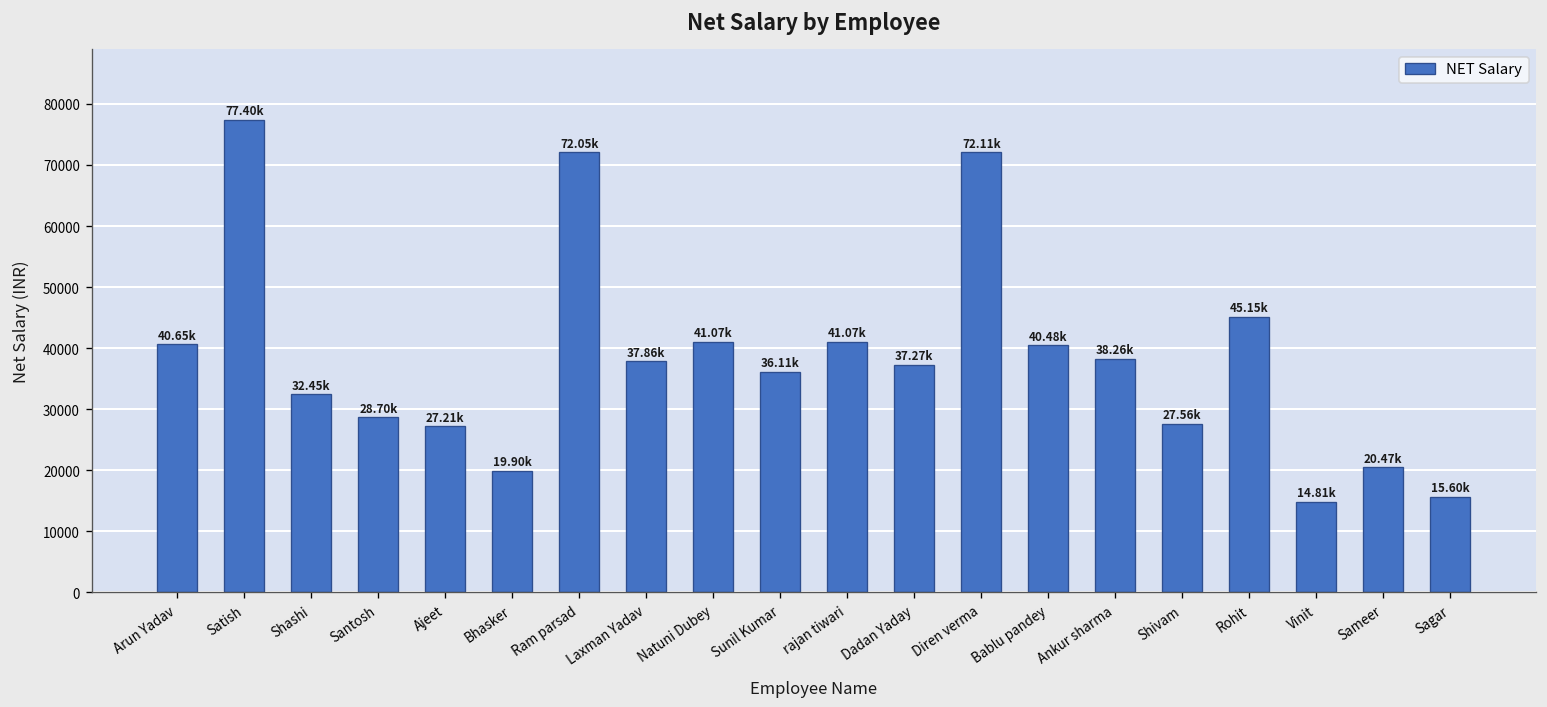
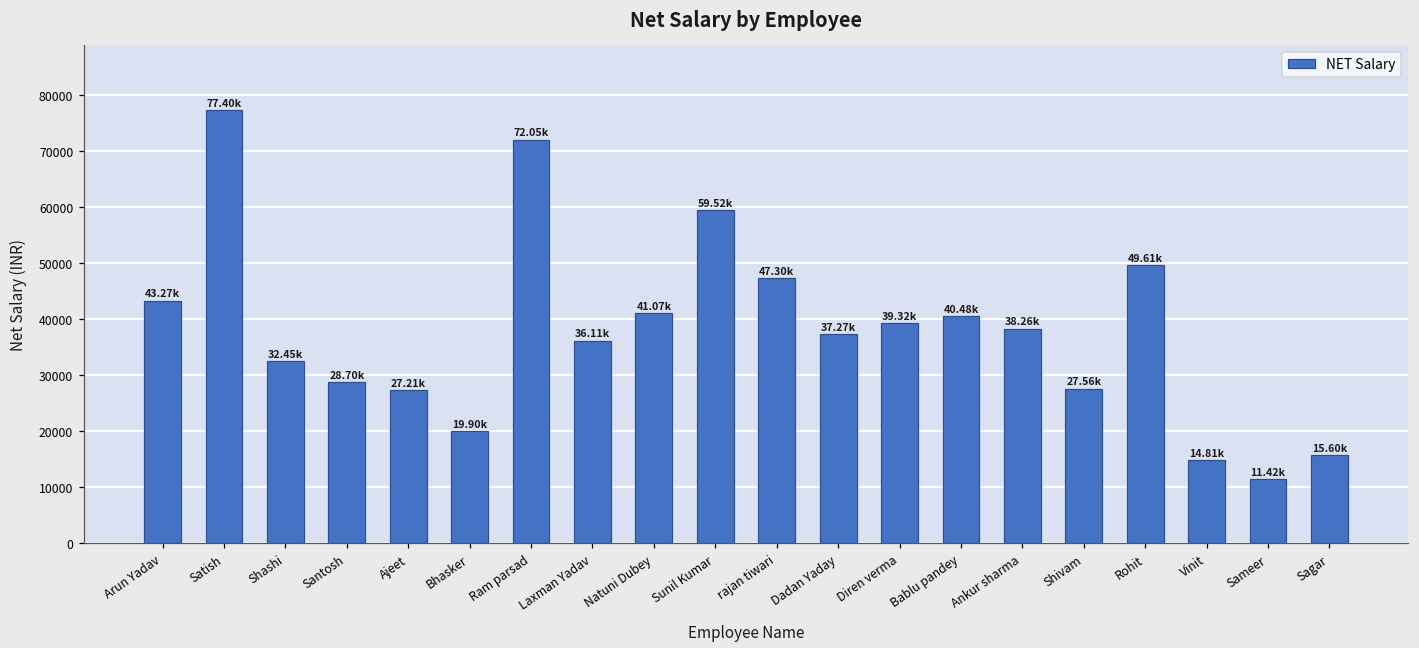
Arun Yadav: 40.65k -> 43.27k
Laxman Yadav: 37.86k -> 36.11k
Sunil Kumar: 36.11k -> 59.52k
rajan tiwari: 41.07k -> 47.30k
Diren verma: 72.11k -> 39.32k
Rohit: 45.15k -> 49.61k
Sameer: 20.47k -> 11.42k
